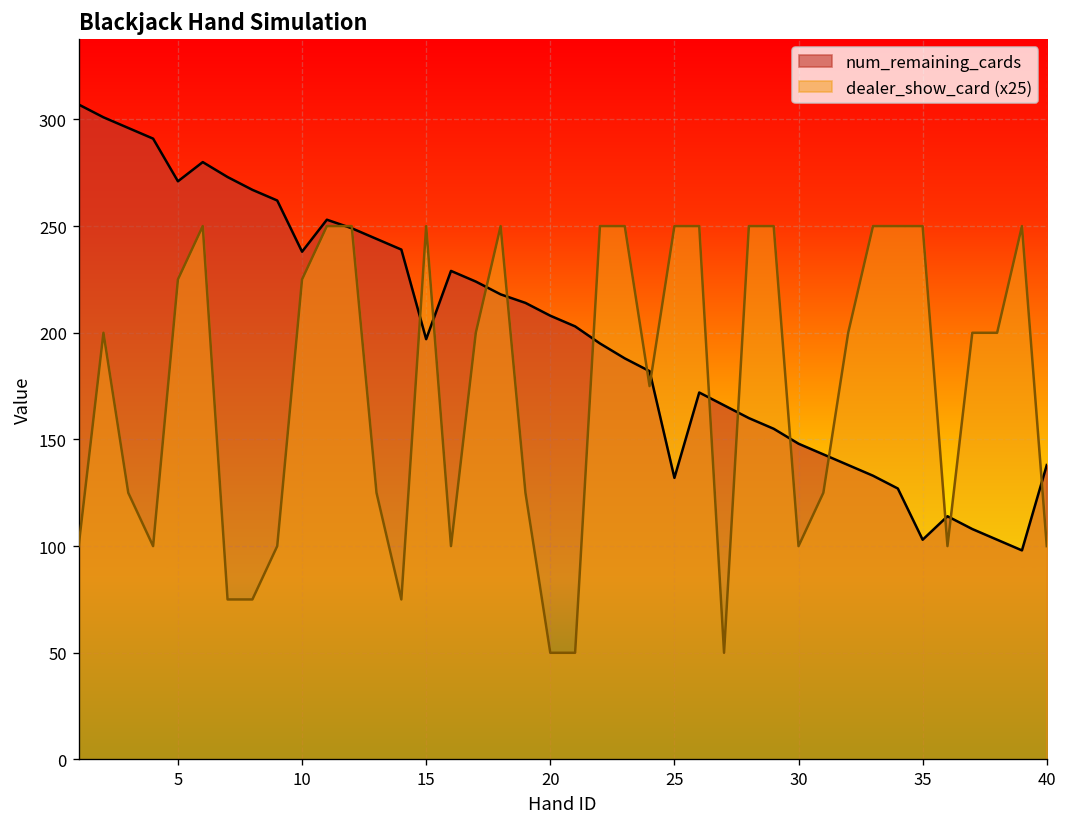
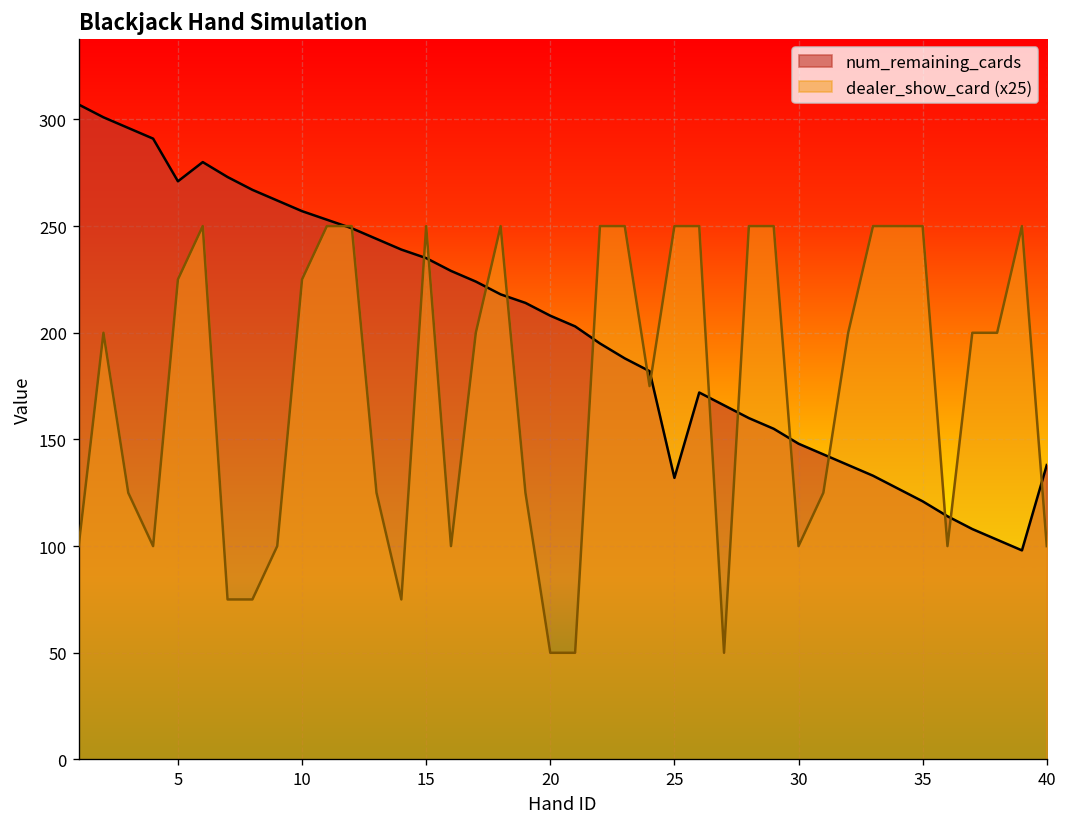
num_remaining_cards, 10: 238 -> 257
num_remaining_cards, 15: 197 -> 235
num_remaining_cards, 35: 103 -> 121
